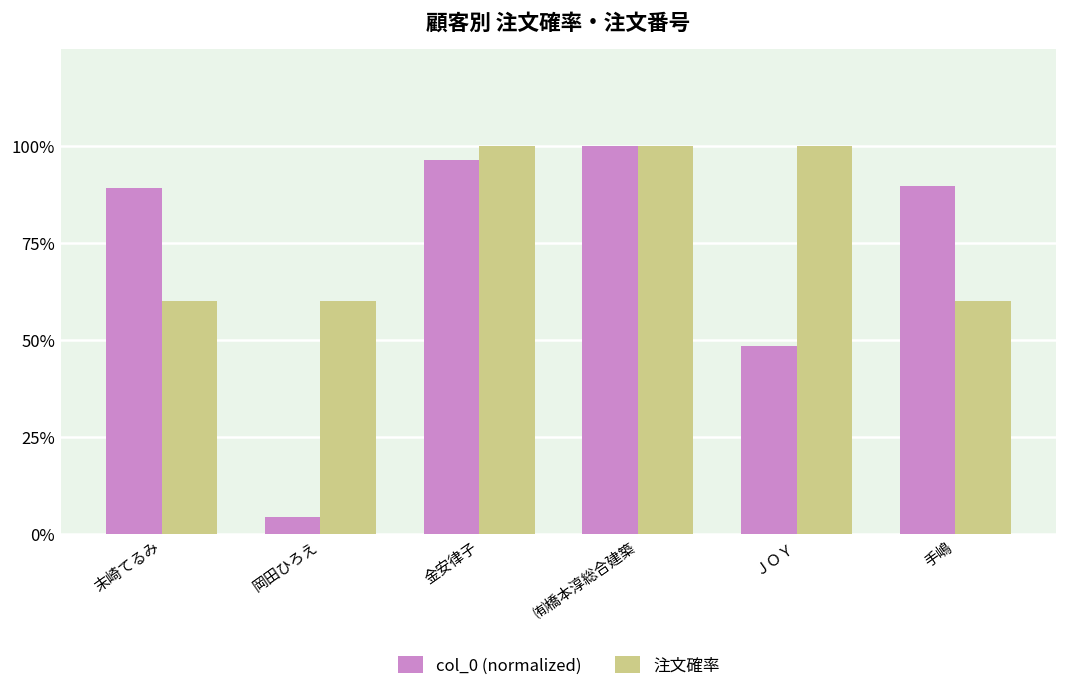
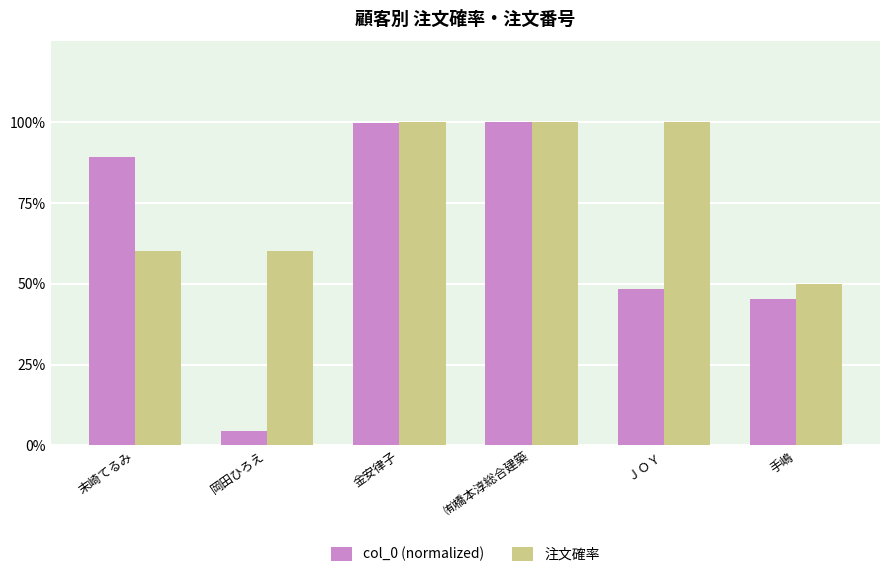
col_0 (normalized), 金安律子: 96% -> 100%
col_0 (normalized), 手嶋: 90% -> 45%
注文確率, 手嶋: 60% -> 50%
